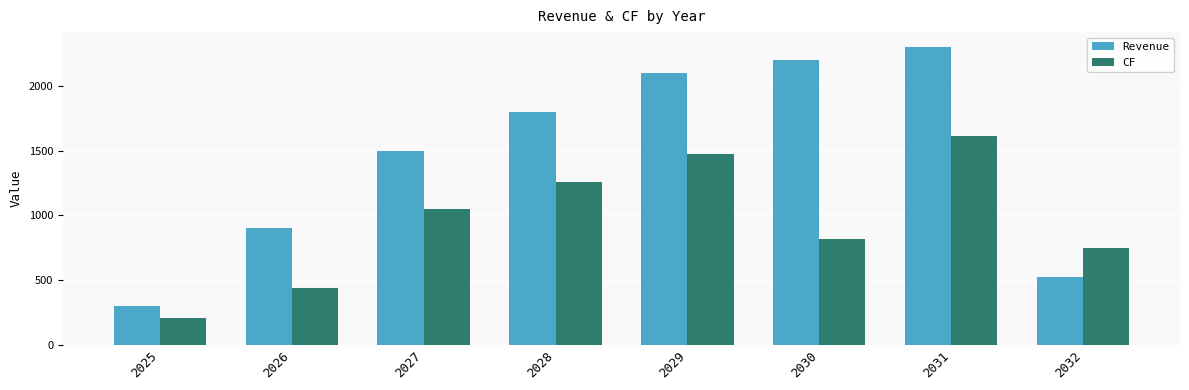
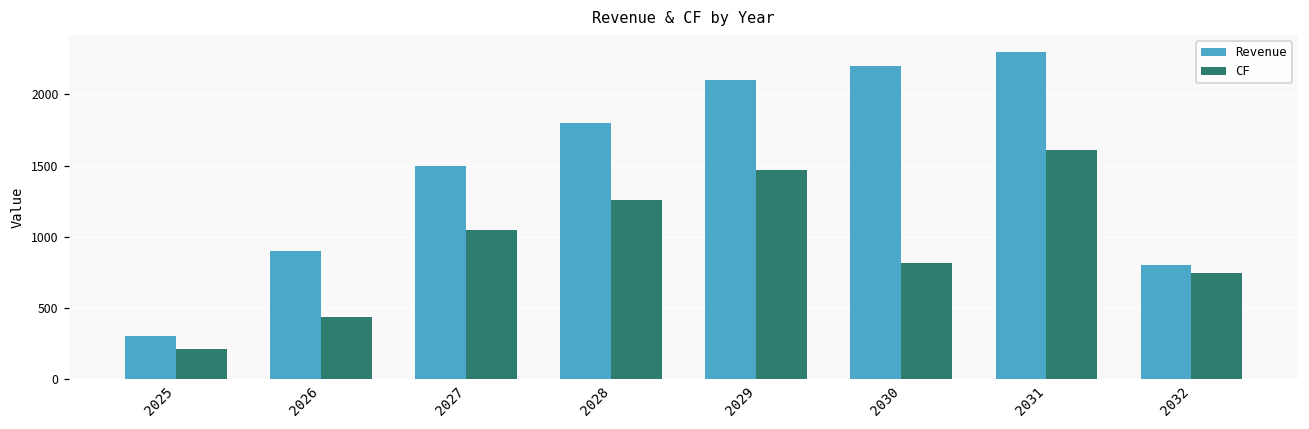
Revenue, 2032: 530 -> 800
